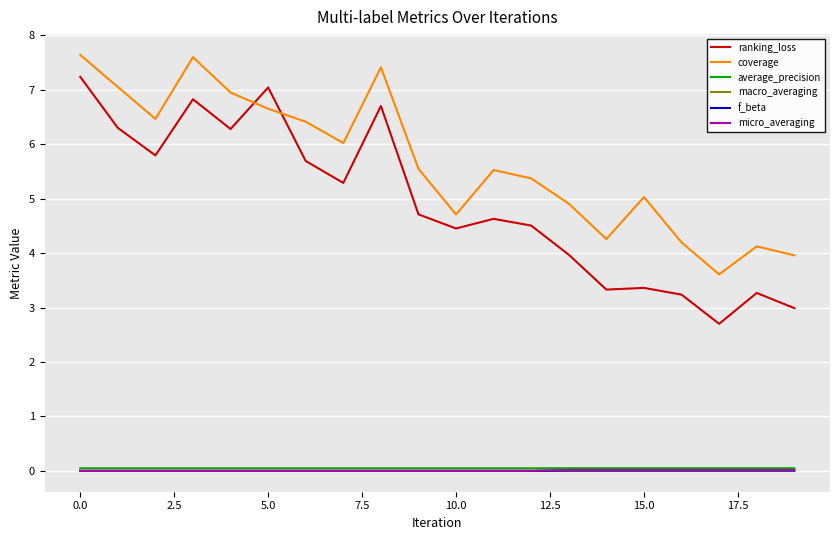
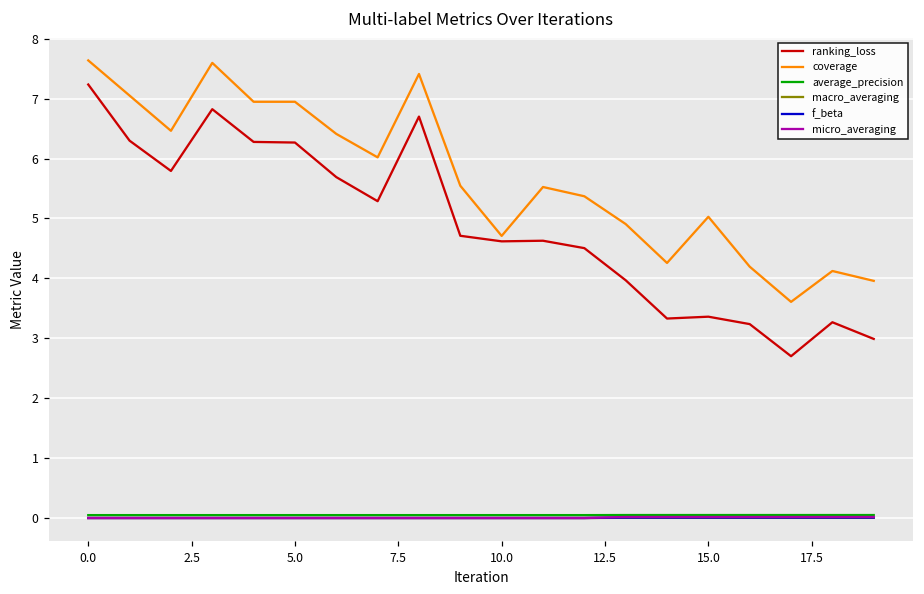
ranking_loss, 5.0: 7.0 -> 6.3
coverage, 5.0: 6.7 -> 6.9
ranking_loss, 10.0: 4.5 -> 4.6
